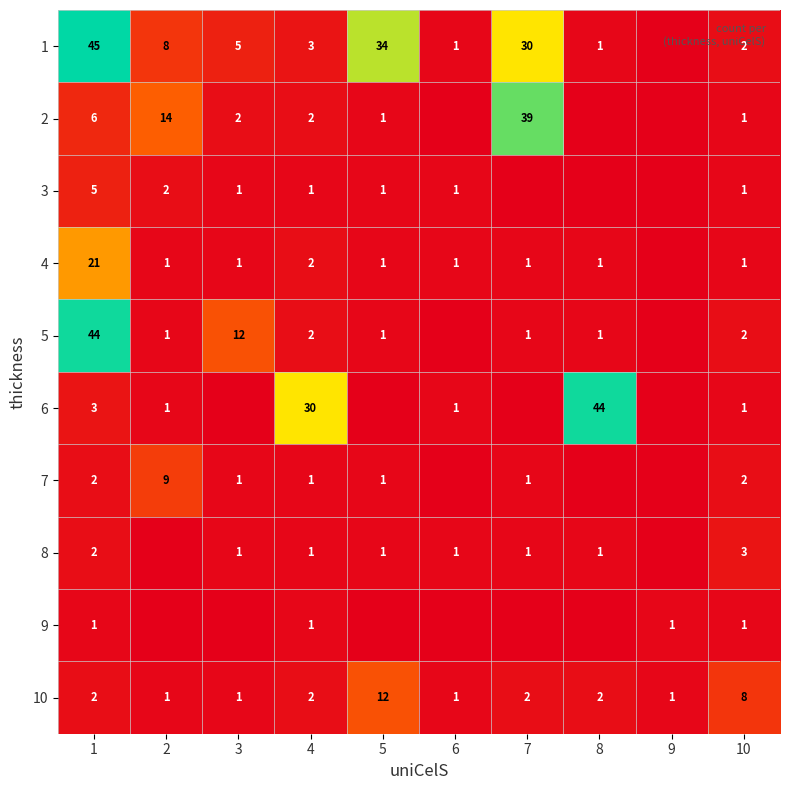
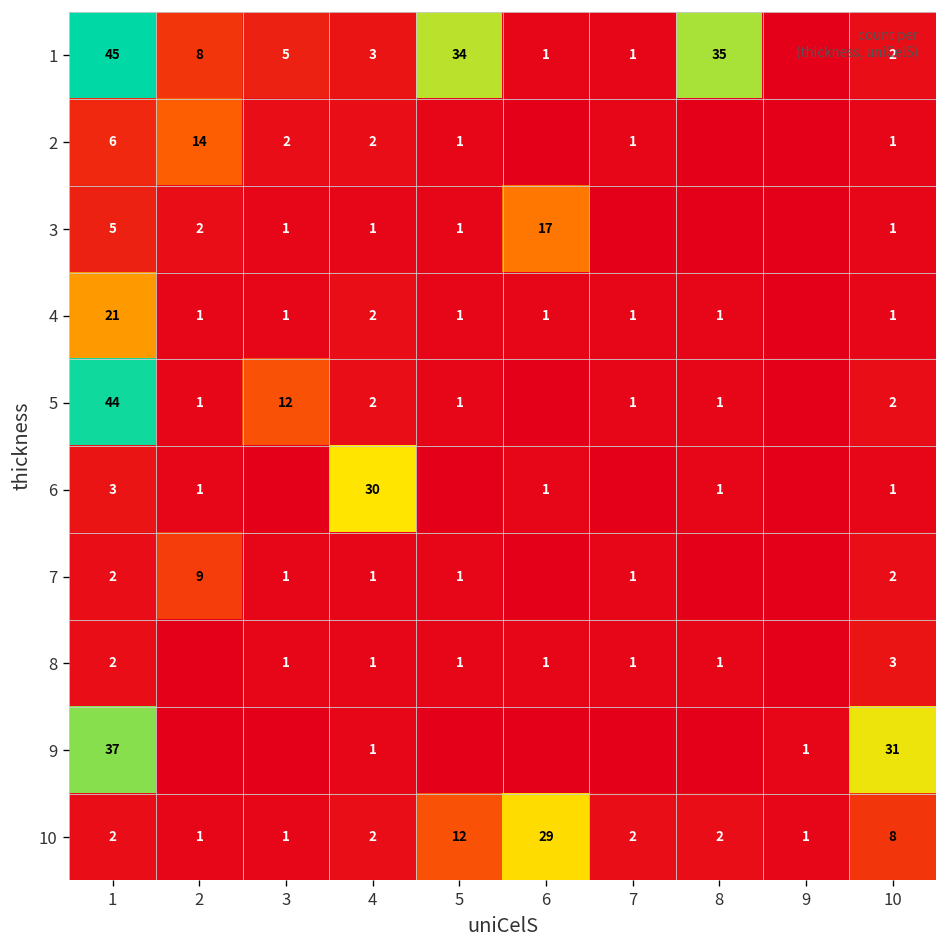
1, 7: 30 -> 1
1, 8: 1 -> 35
2, 7: 39 -> 1
3, 6: 1 -> 17
6, 8: 44 -> 1
9, 1: 1 -> 37
9, 10: 1 -> 31
10, 6: 1 -> 29
